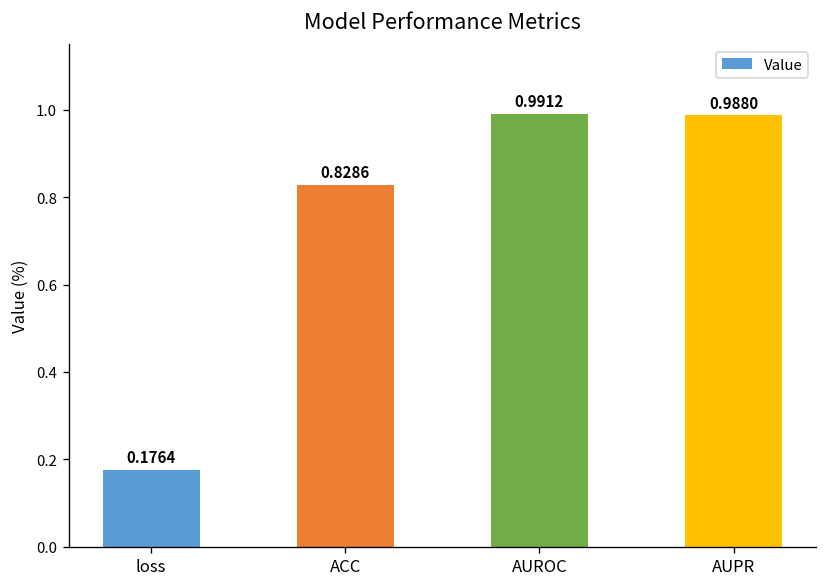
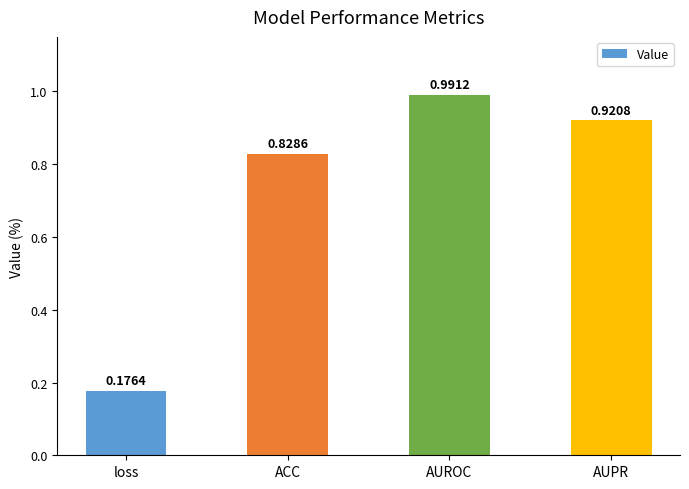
AUPR: 0.9880 -> 0.9208
